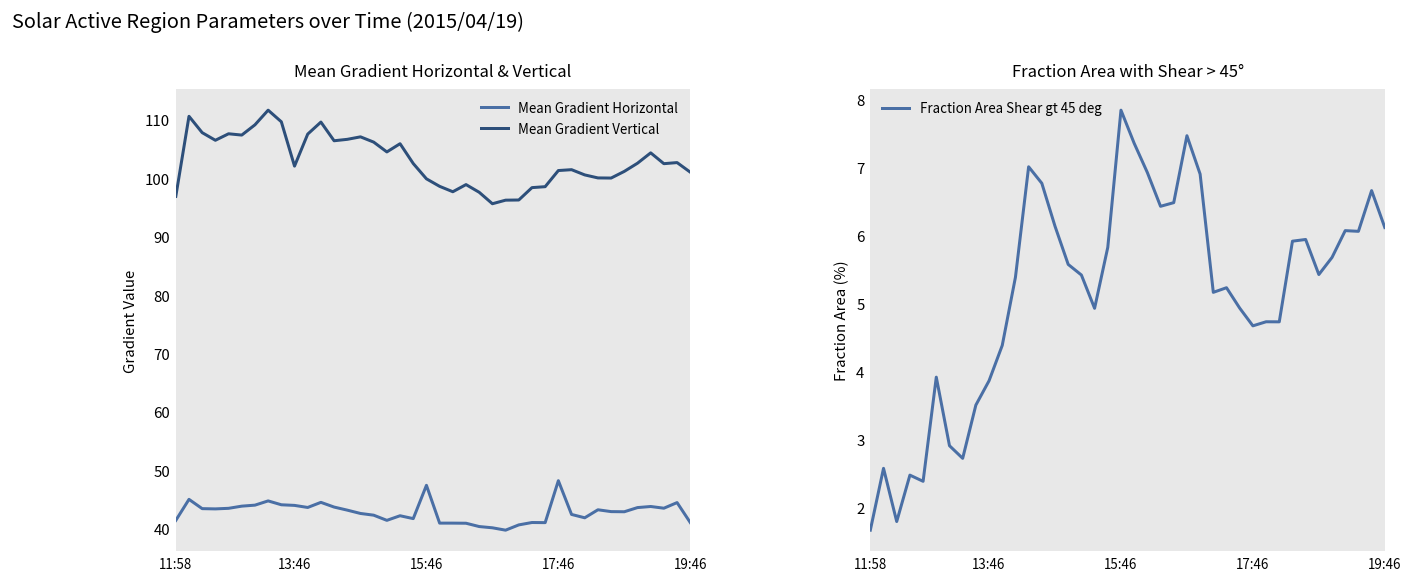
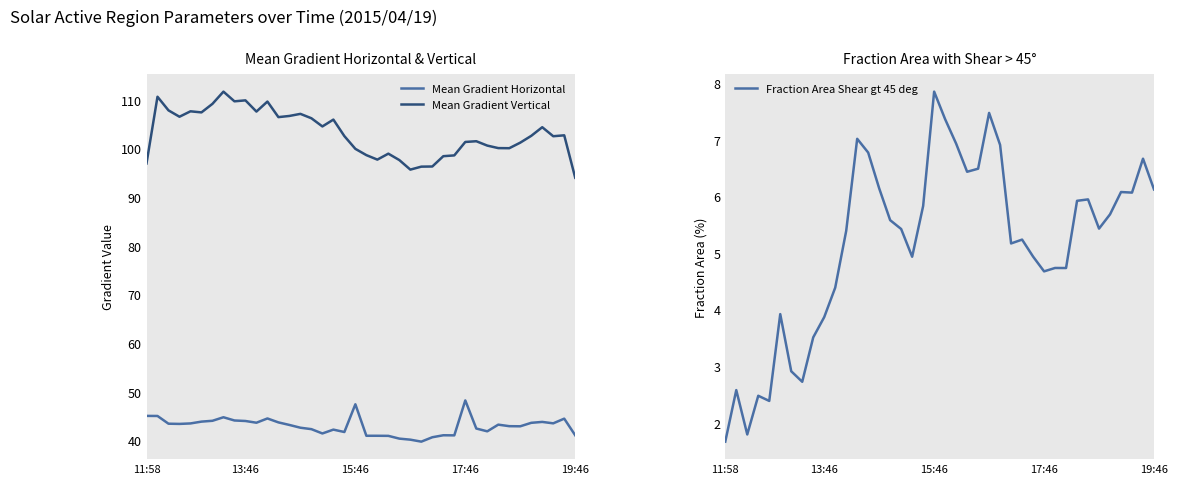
Mean Gradient Horizontal & Vertical, Mean Gradient Horizontal, 11:58: 41 -> 45
Mean Gradient Horizontal & Vertical, Mean Gradient Vertical, 13:46: 102 -> 110
Mean Gradient Horizontal & Vertical, Mean Gradient Vertical, 19:46: 101 -> 94
